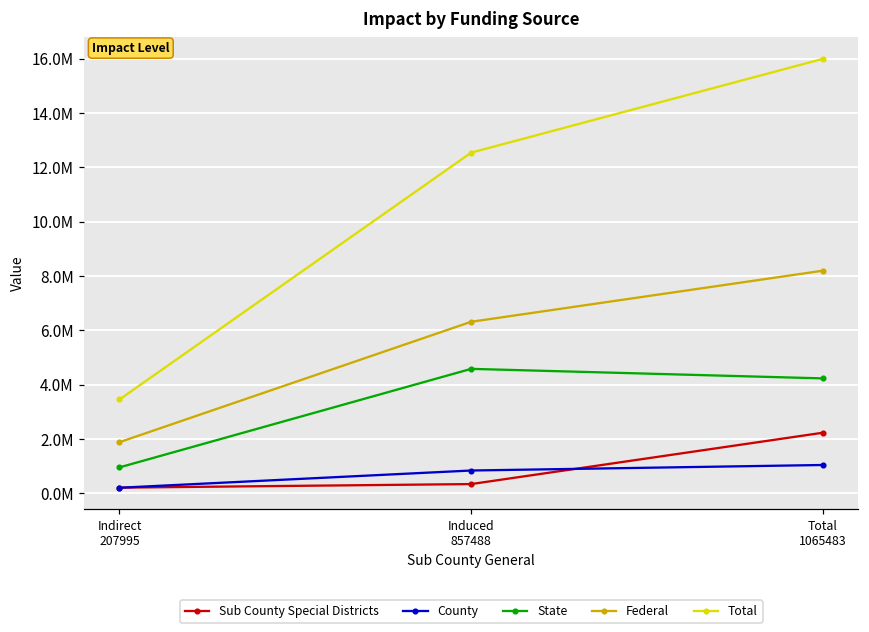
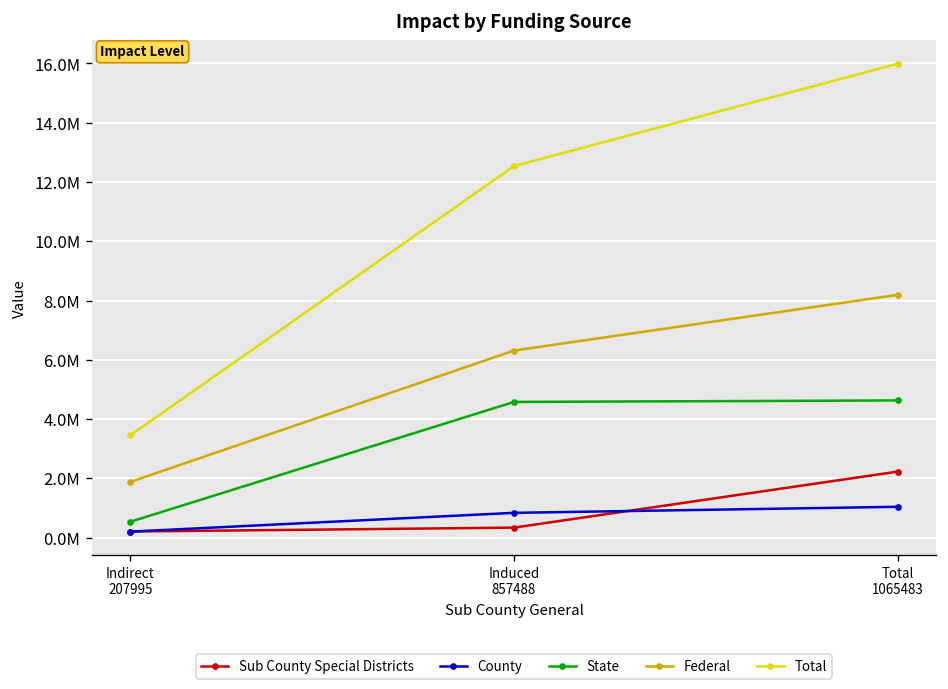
State, Indirect 207995: 1000000 -> 500000
State, Total 1065483: 4200000 -> 4600000
